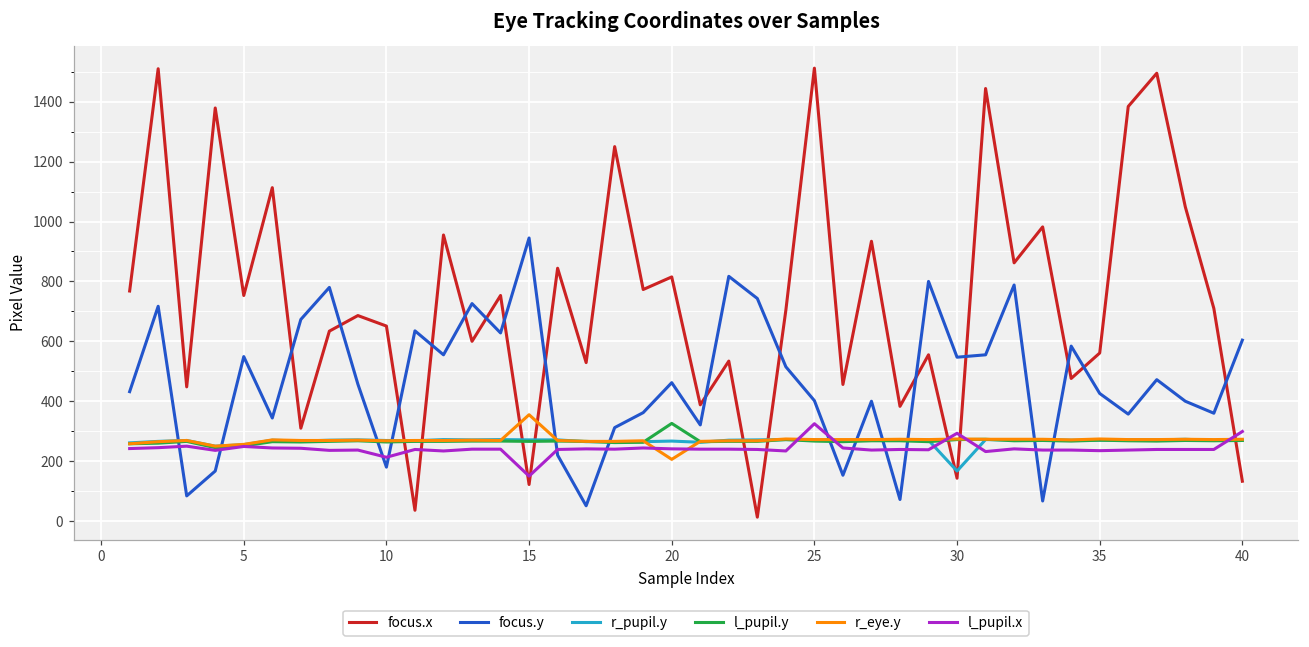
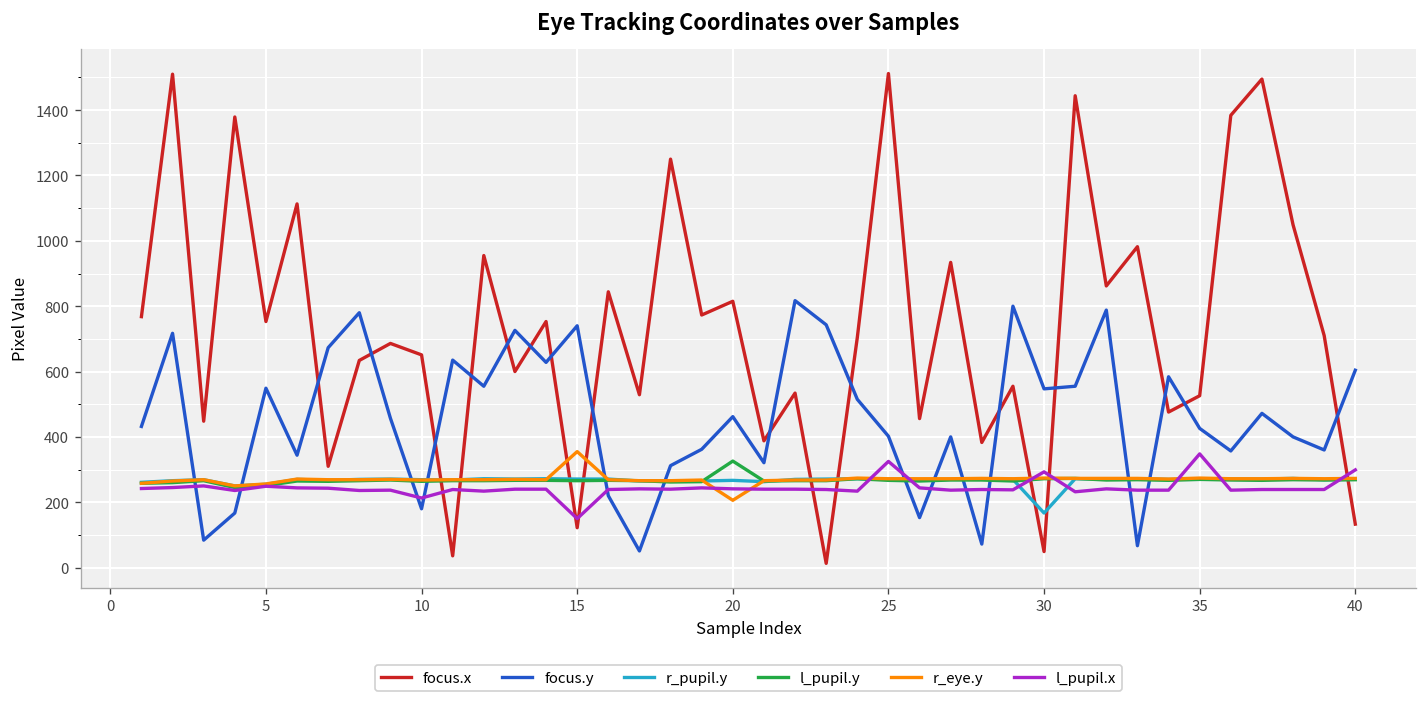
focus.y, 15: 950 -> 740
focus.x, 30: 140 -> 50
focus.x, 35: 560 -> 530
l_pupil.x, 35: 240 -> 350
